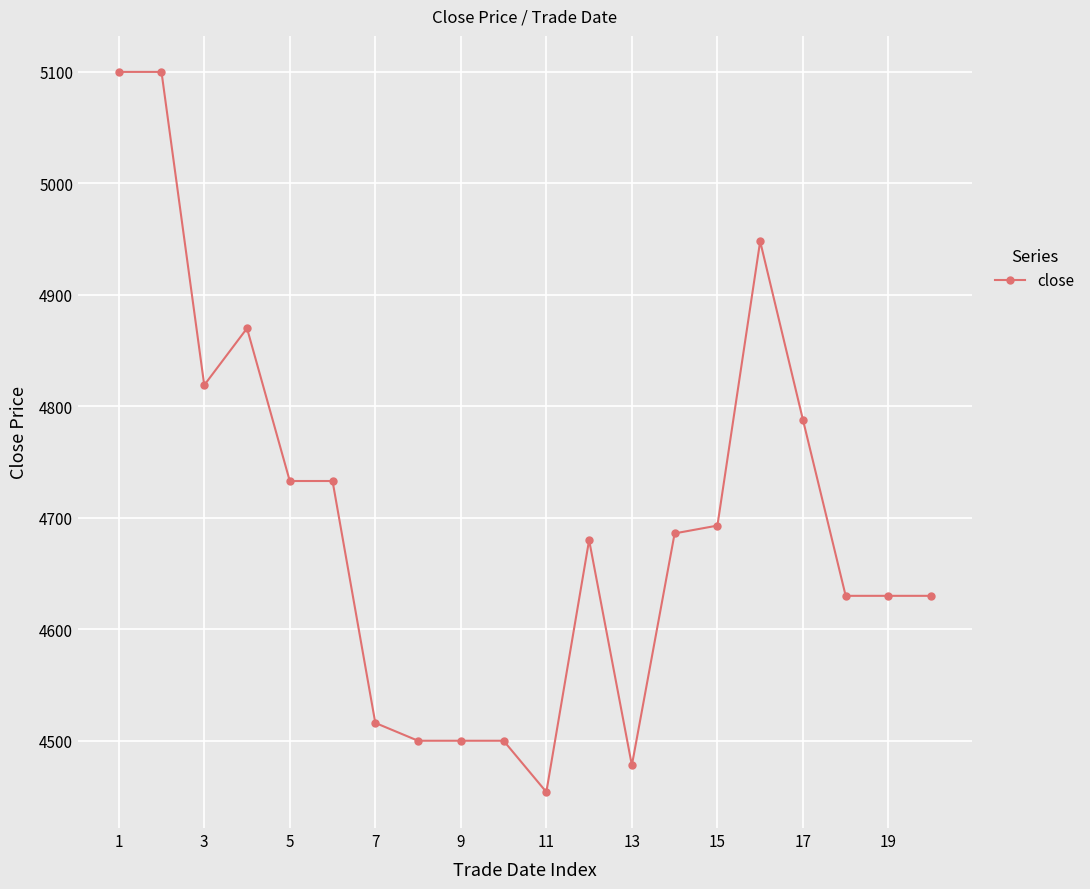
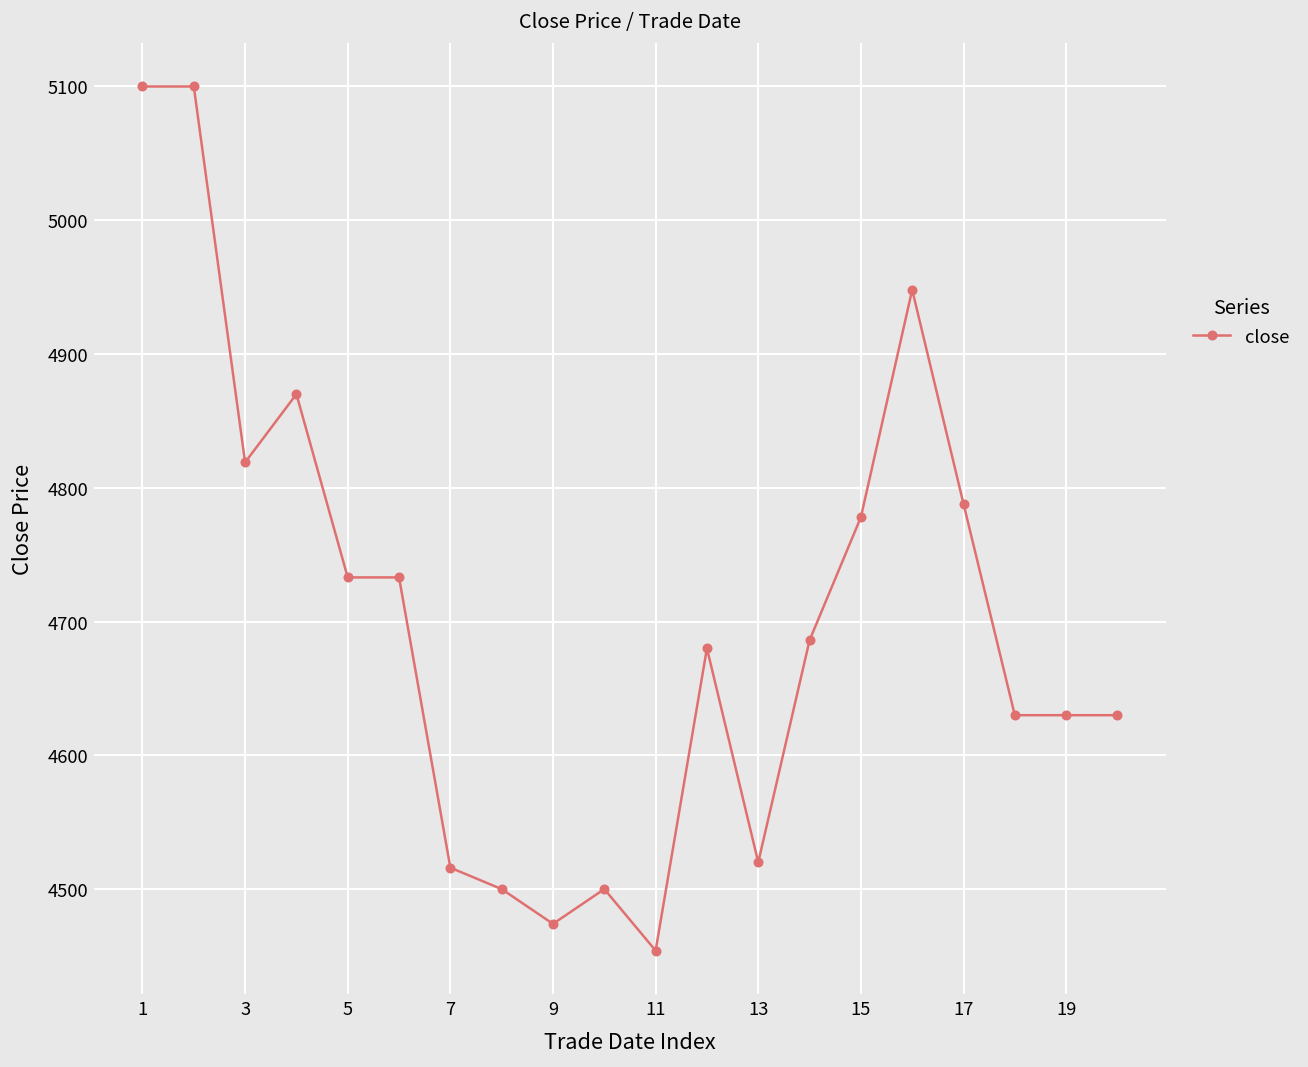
9: 4500 -> 4474
13: 4478 -> 4520
15: 4693 -> 4778
